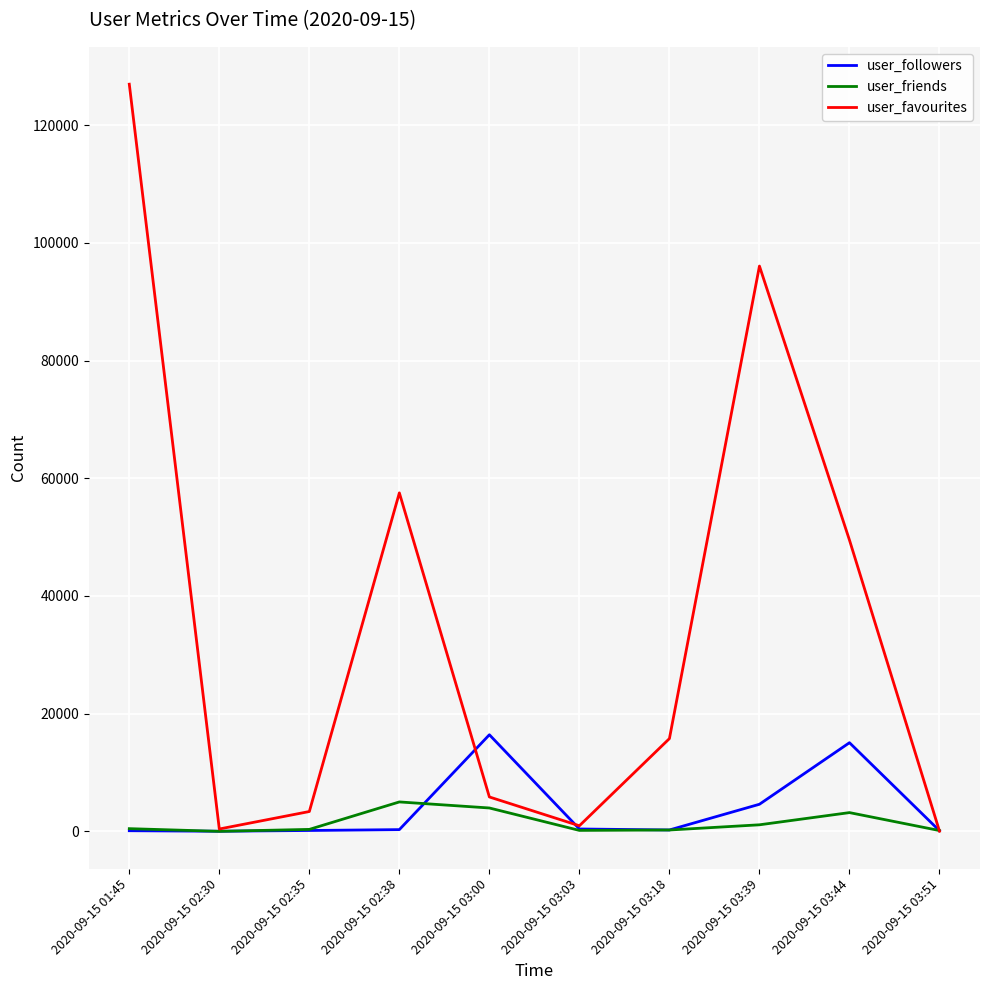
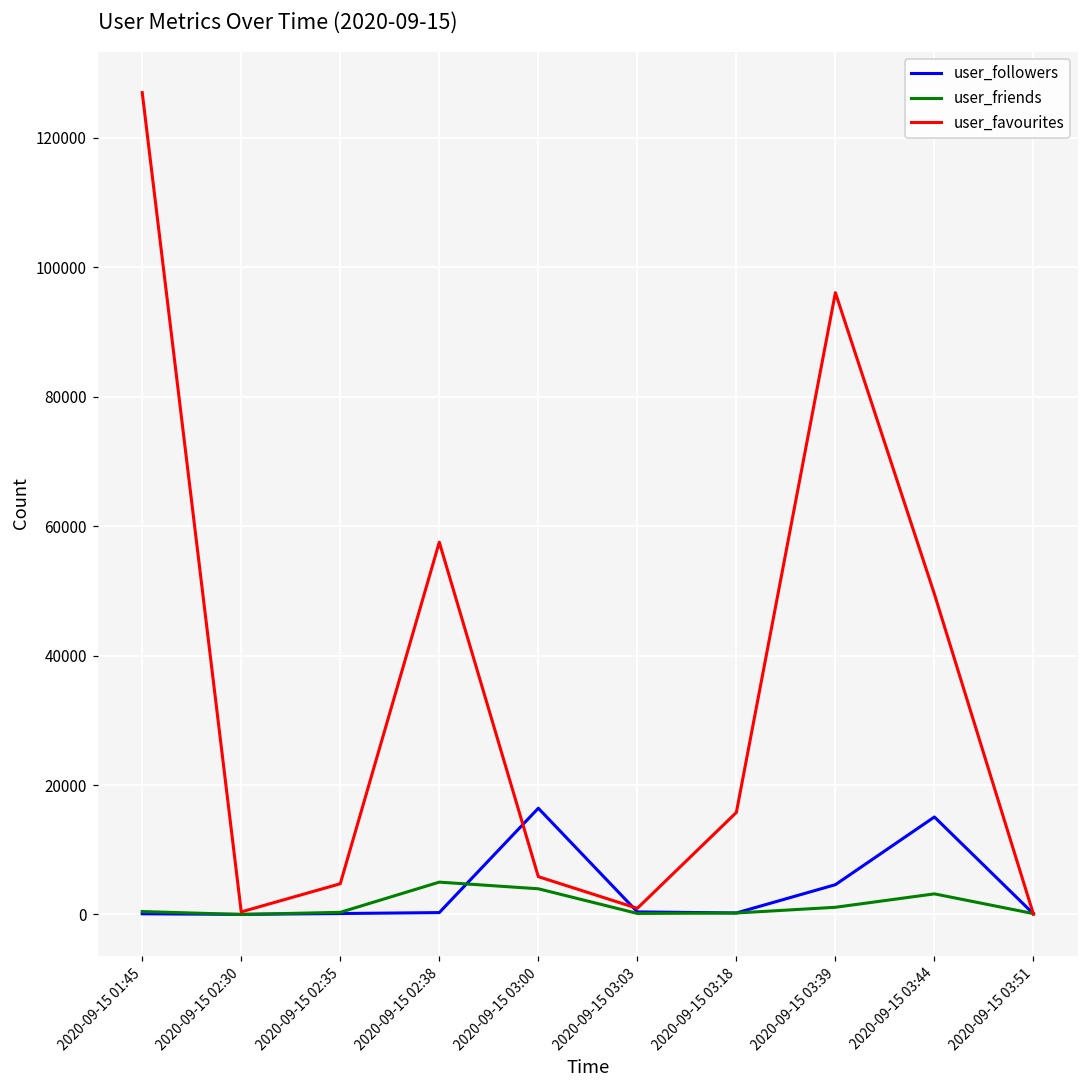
user_favourites, 2020-09-15 02:35: 3000 -> 5000
